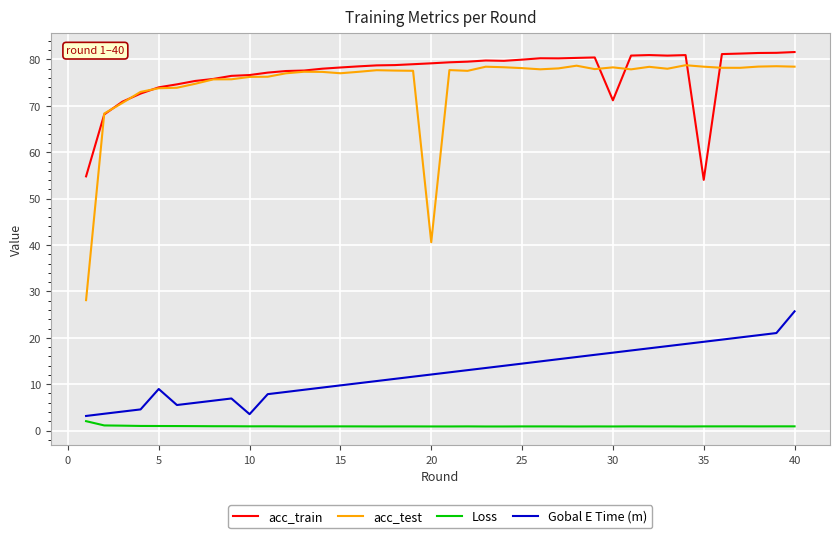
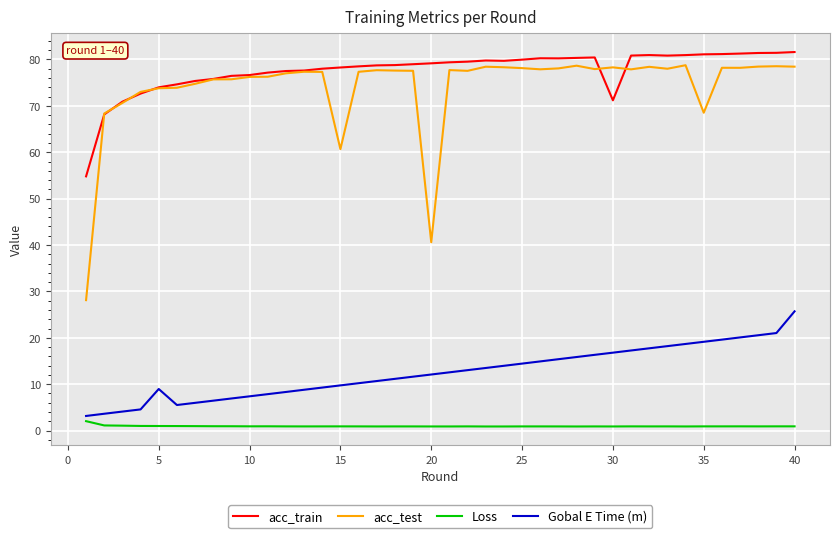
Gobal E Time (m), 10: 4 -> 7
acc_test, 15: 77 -> 61
acc_train, 35: 54 -> 81
acc_test, 35: 78 -> 69
